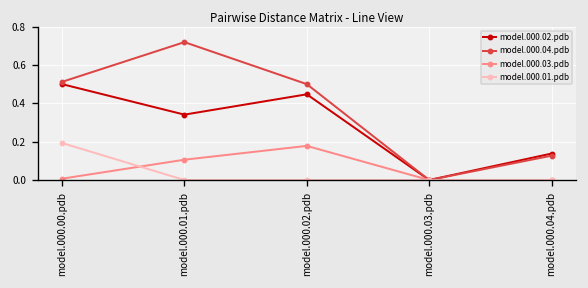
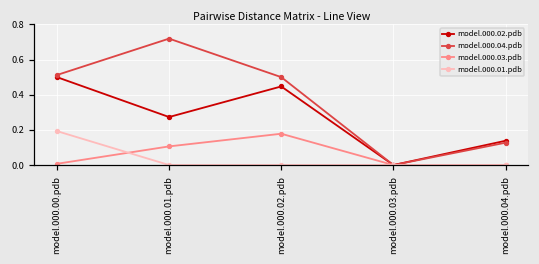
model.000.02.pdb, model.000.01.pdb: 0.34 -> 0.27
